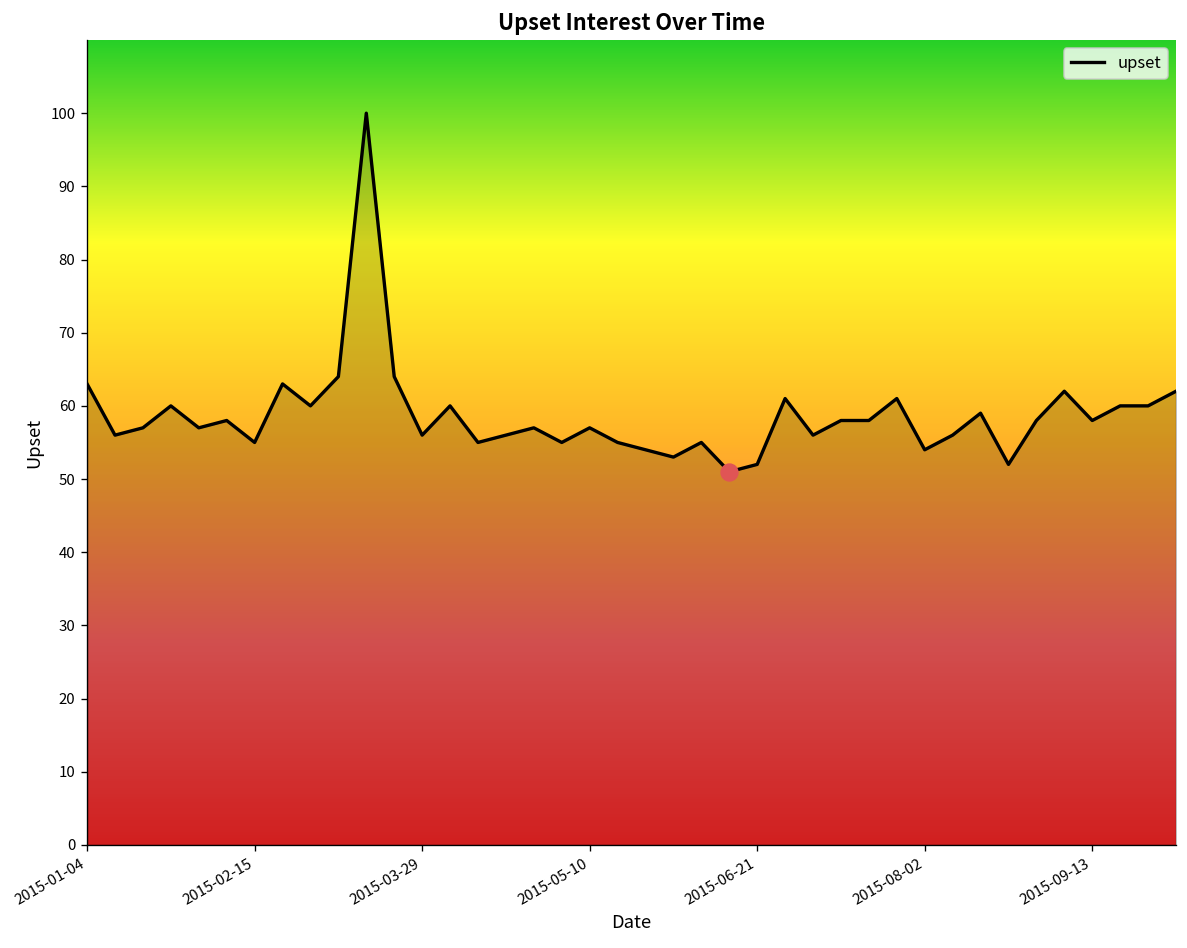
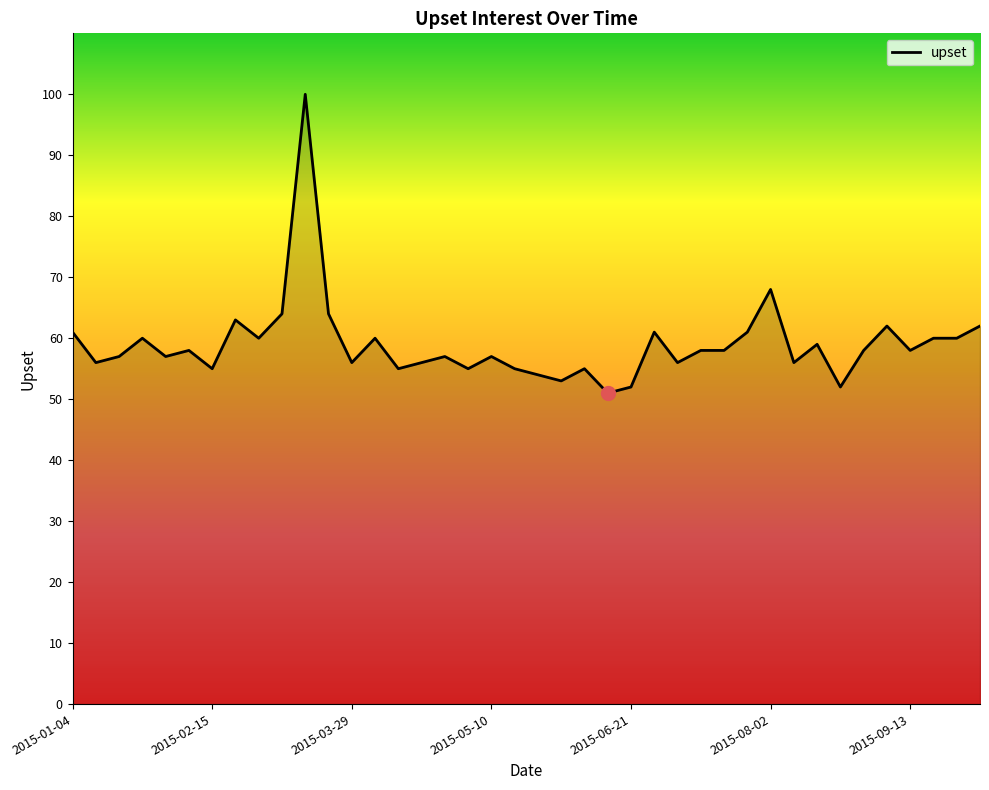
upset, 2015-01-04: 63 -> 61
upset, 2015-08-02: 54 -> 68
